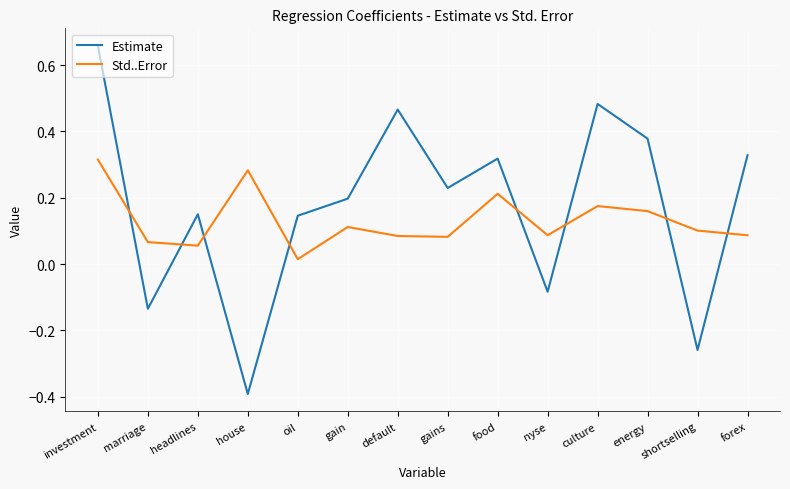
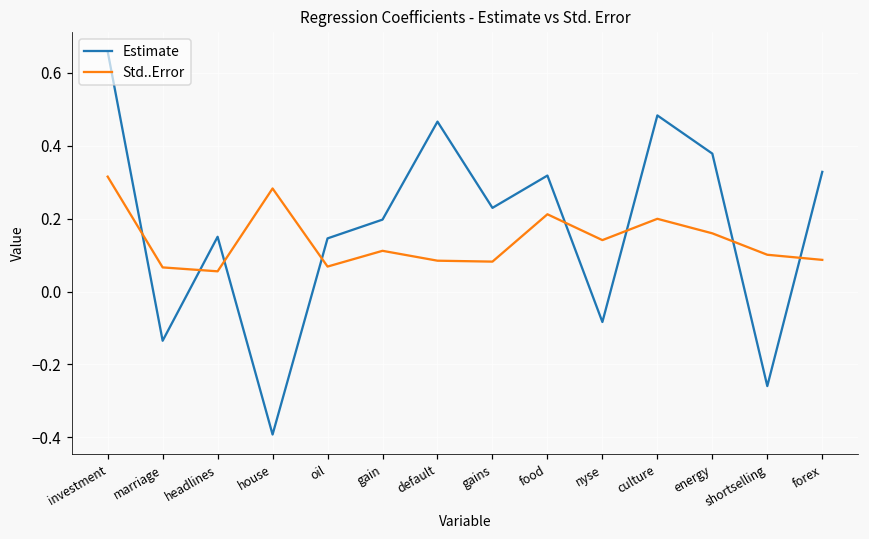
Std..Error, oil: 0.01 -> 0.07
Std..Error, nyse: 0.09 -> 0.14
Std..Error, culture: 0.17 -> 0.20
